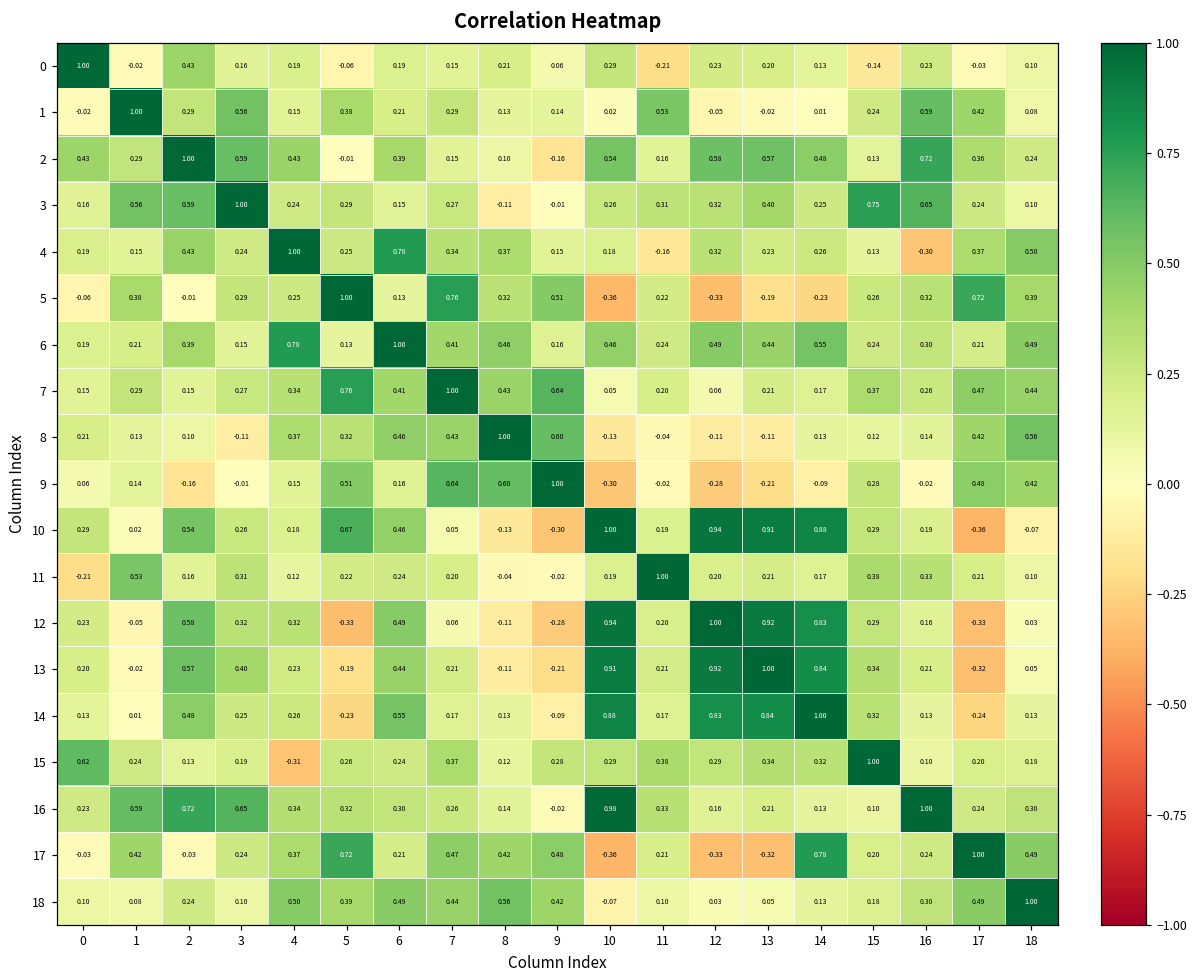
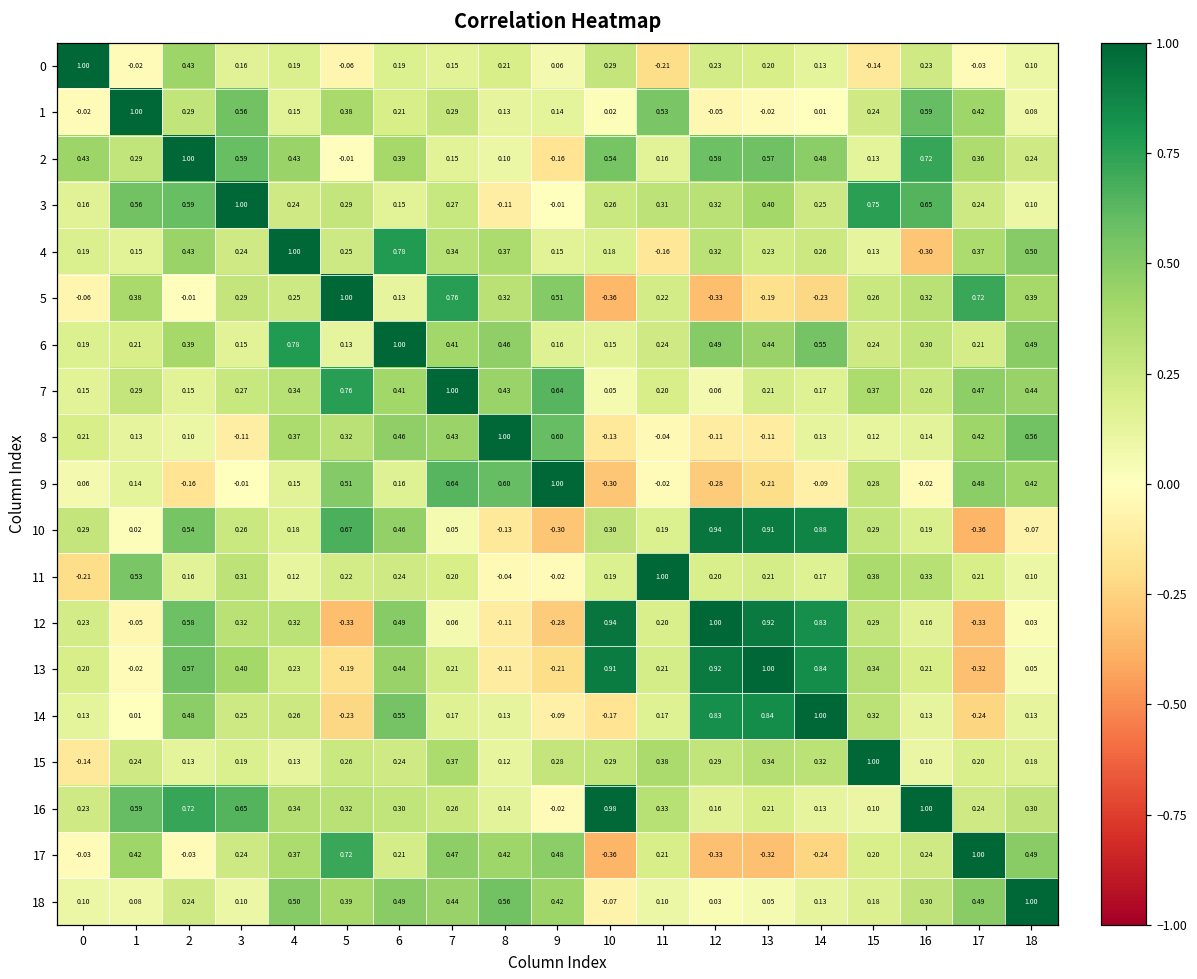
6, 10: 0.46 -> 0.15
10, 10: 1.00 -> 0.30
14, 10: 0.88 -> -0.17
15, 0: 0.62 -> -0.14
15, 4: -0.31 -> 0.13
17, 14: 0.78 -> -0.24
